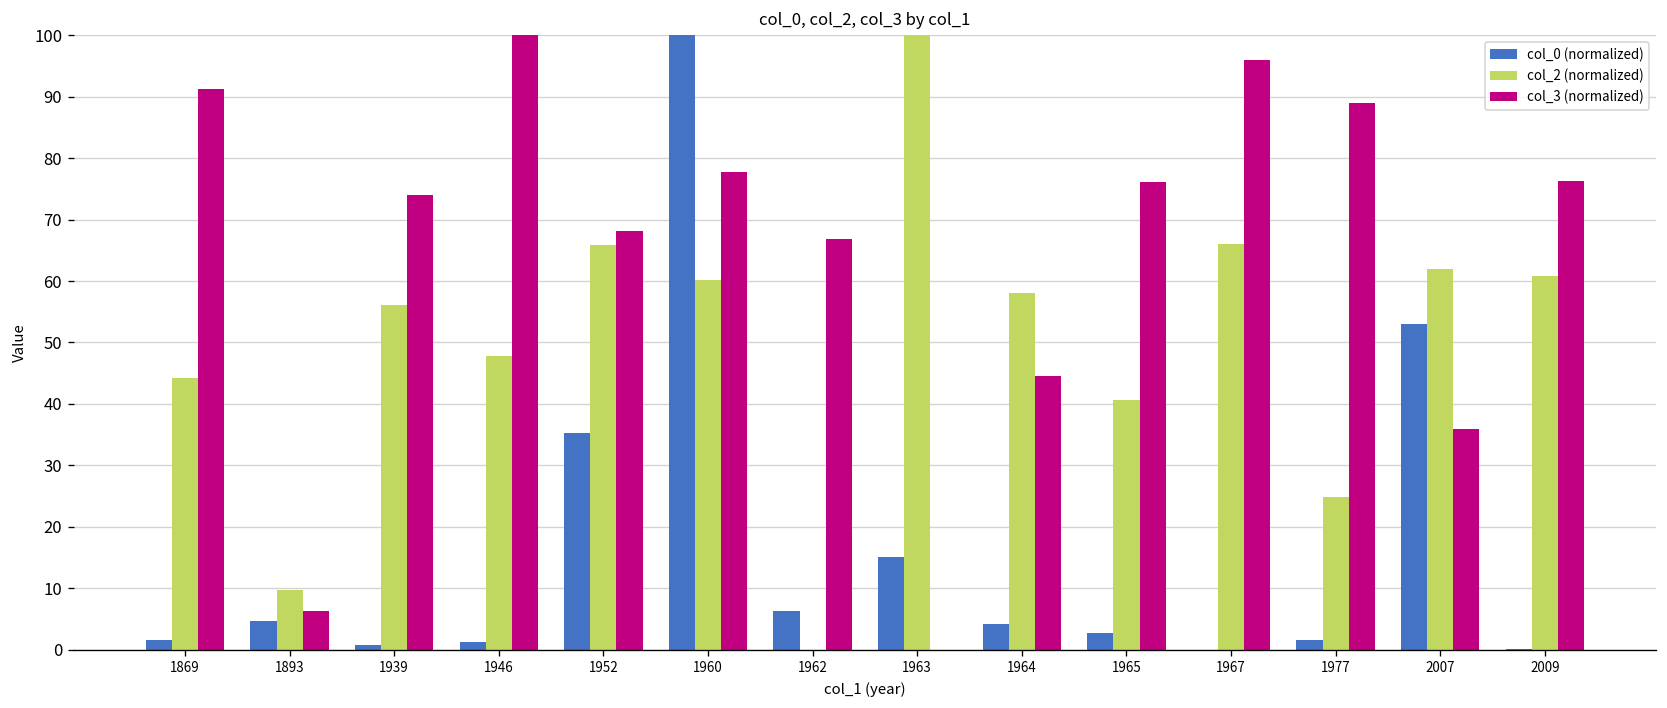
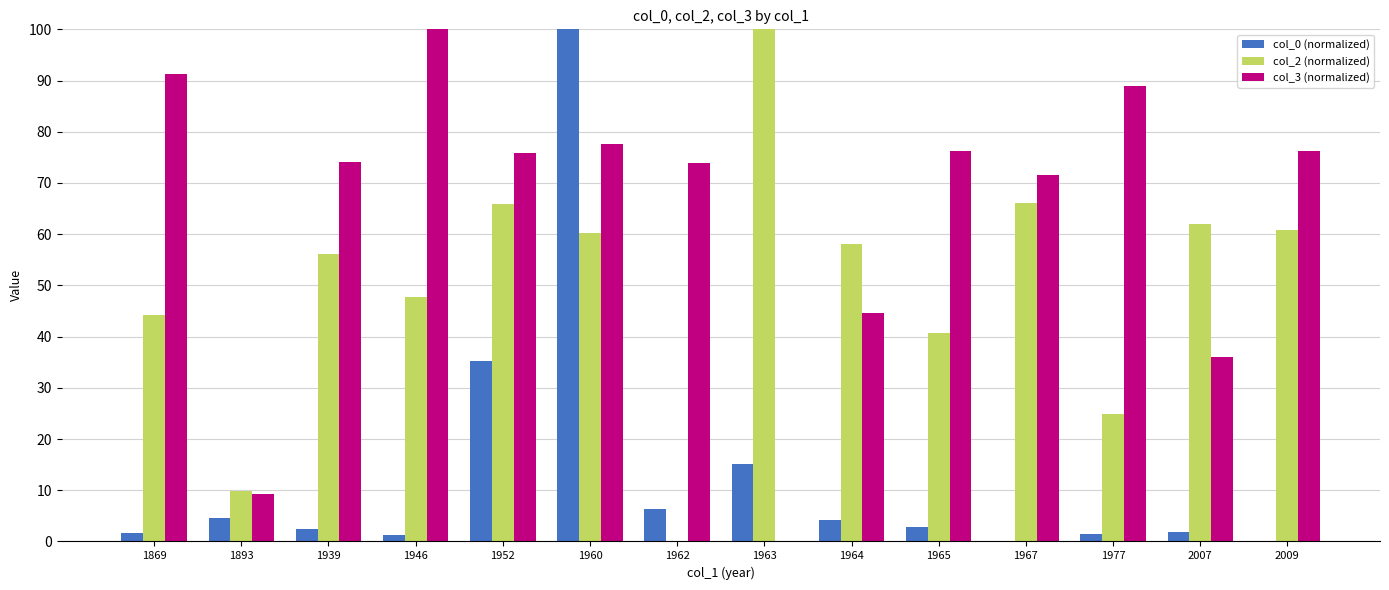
col_3 (normalized), 1893: 6 -> 9
col_0 (normalized), 1939: 1 -> 2
col_3 (normalized), 1952: 68 -> 76
col_3 (normalized), 1962: 67 -> 74
col_3 (normalized), 1967: 96 -> 72
col_0 (normalized), 2007: 53 -> 2
